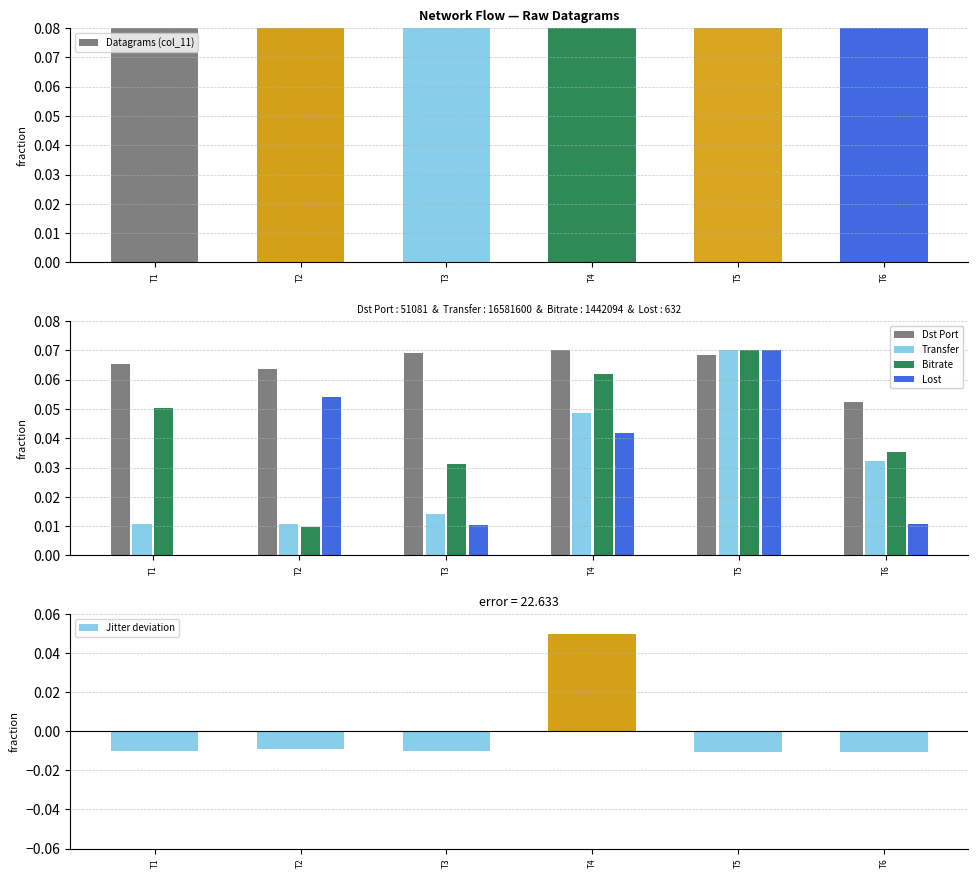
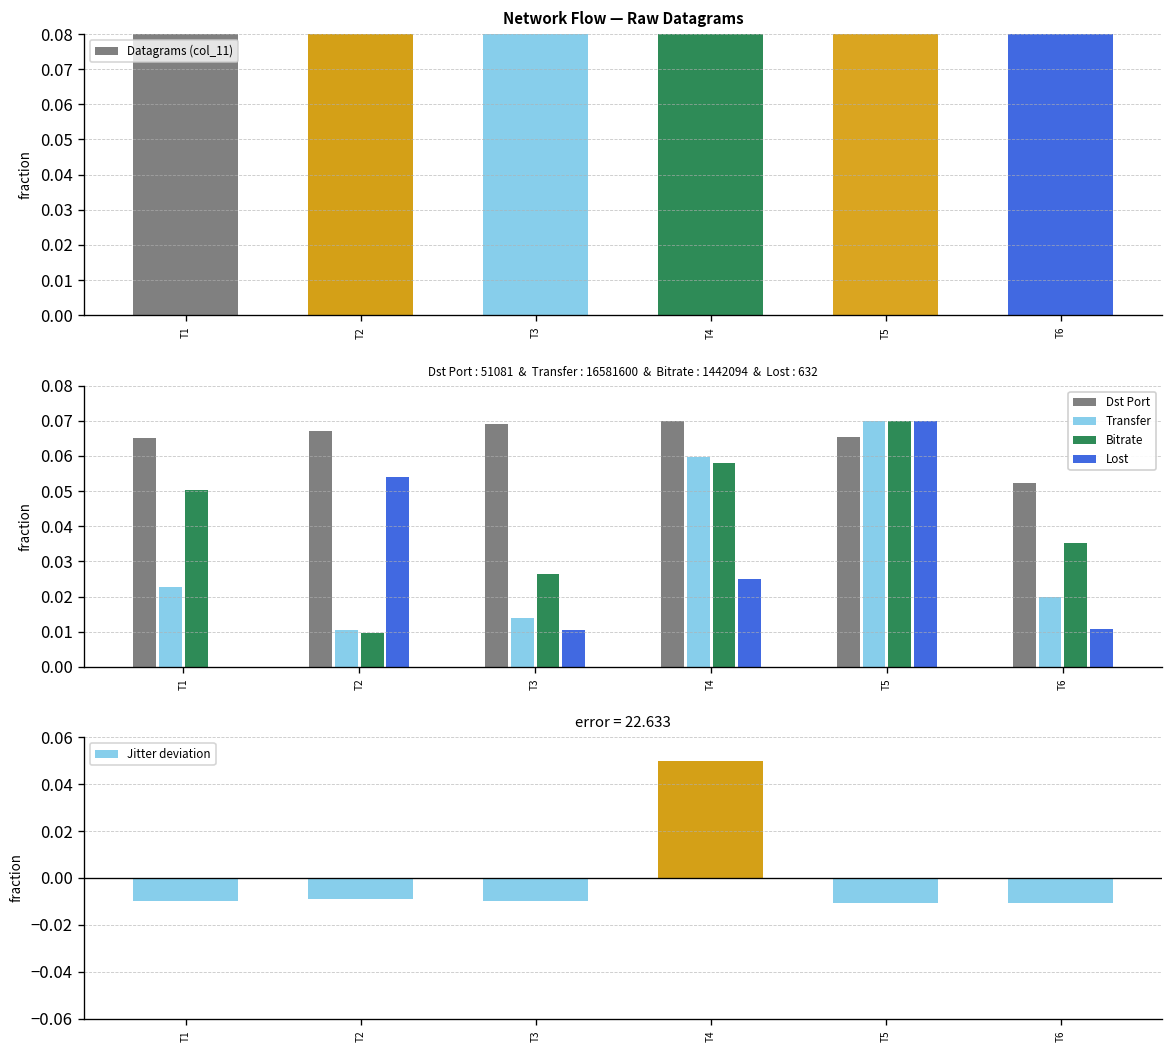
Dst Port : 51081 & Transfer : 16581600 & Bitrate : 1442094 & Lost : 632, Transfer, T1: 0.011 -> 0.023
Dst Port : 51081 & Transfer : 16581600 & Bitrate : 1442094 & Lost : 632, Dst Port, T2: 0.064 -> 0.067
Dst Port : 51081 & Transfer : 16581600 & Bitrate : 1442094 & Lost : 632, Bitrate, T3: 0.031 -> 0.026
Dst Port : 51081 & Transfer : 16581600 & Bitrate : 1442094 & Lost : 632, Transfer, T4: 0.049 -> 0.060
Dst Port : 51081 & Transfer : 16581600 & Bitrate : 1442094 & Lost : 632, Bitrate, T4: 0.062 -> 0.058
Dst Port : 51081 & Transfer : 16581600 & Bitrate : 1442094 & Lost : 632, Lost, T4: 0.042 -> 0.025
Dst Port : 51081 & Transfer : 16581600 & Bitrate : 1442094 & Lost : 632, Dst Port, T5: 0.068 -> 0.066
Dst Port : 51081 & Transfer : 16581600 & Bitrate : 1442094 & Lost : 632, Transfer, T6: 0.032 -> 0.020
